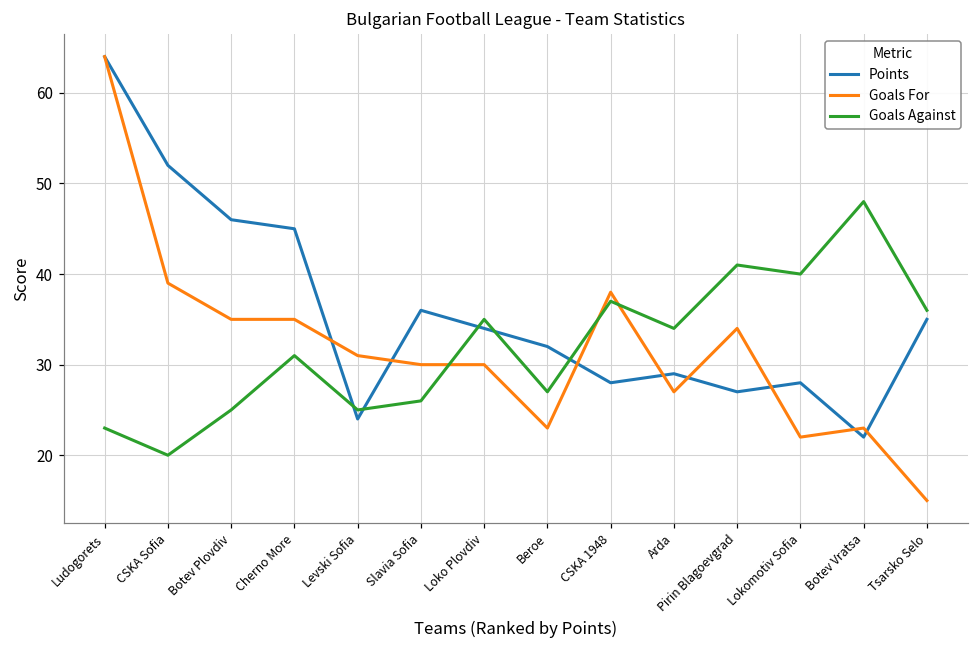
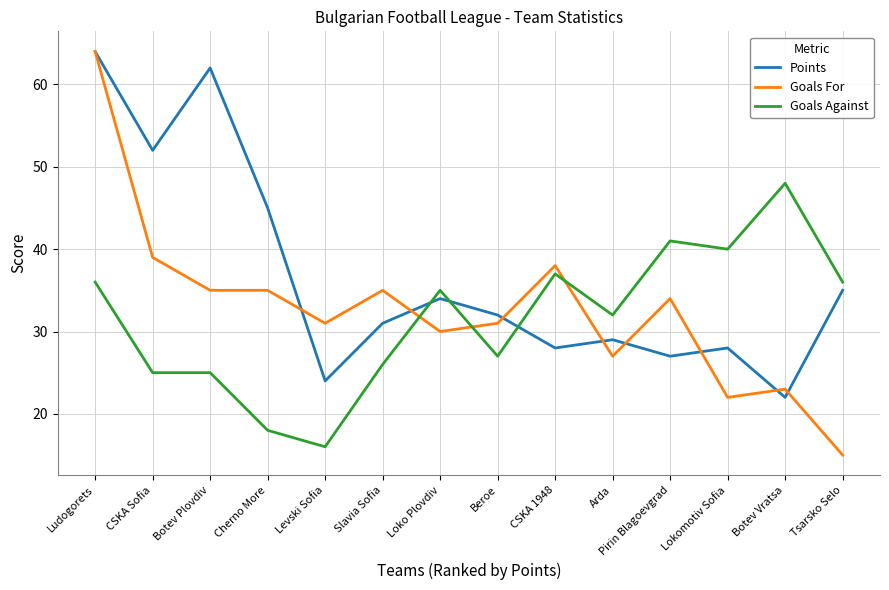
Goals Against, Ludogorets: 23 -> 36
Goals Against, CSKA Sofia: 20 -> 25
Points, Botev Plovdiv: 46 -> 62
Goals Against, Cherno More: 31 -> 18
Goals Against, Levski Sofia: 25 -> 16
Points, Slavia Sofia: 36 -> 31
Goals For, Slavia Sofia: 30 -> 35
Goals For, Beroe: 23 -> 31
Goals Against, Arda: 34 -> 32
